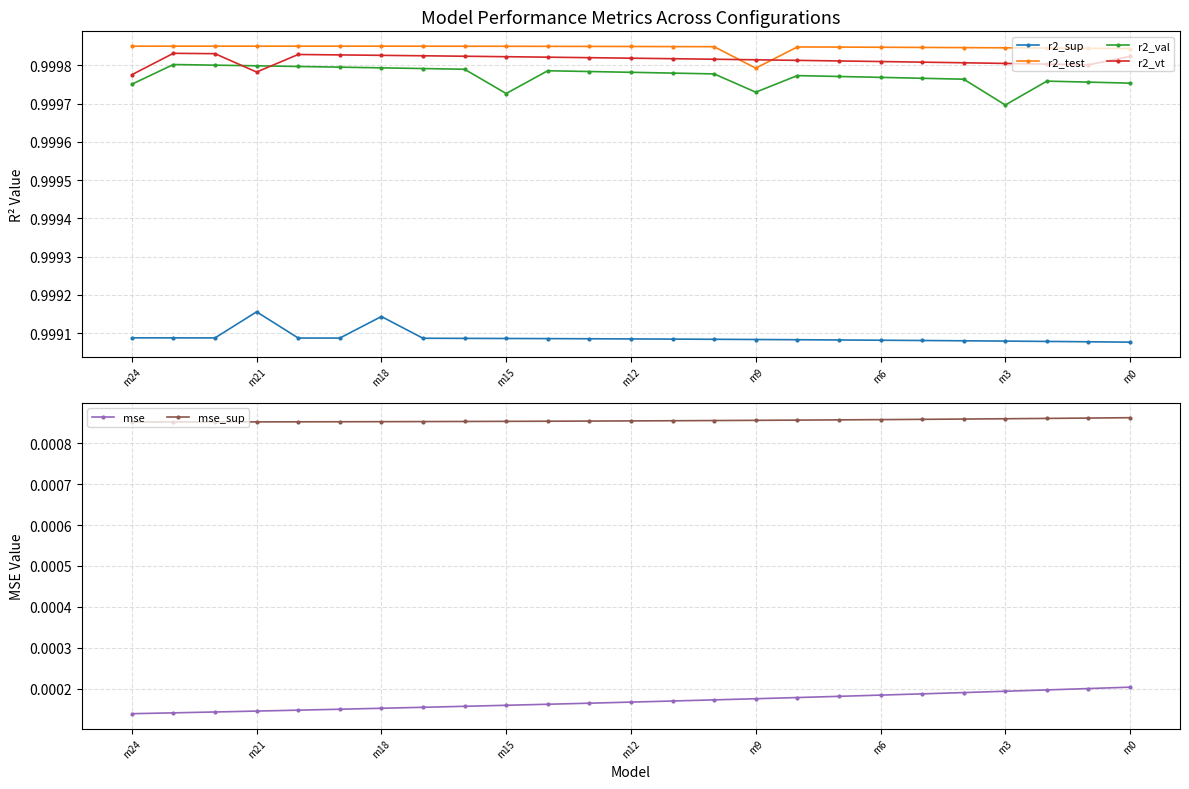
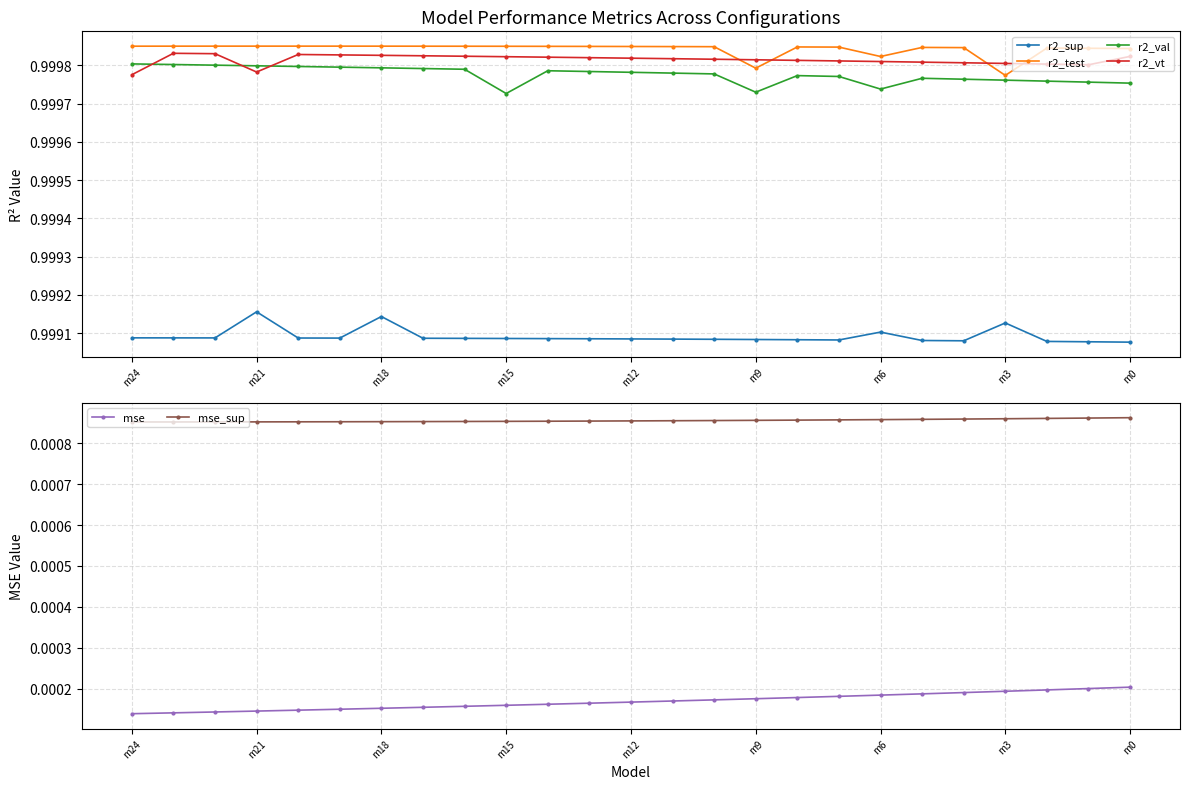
Model Performance Metrics Across Configurations, r2_val, m24: 0.99975 -> 0.99980
Model Performance Metrics Across Configurations, r2_sup, m6: 0.99908 -> 0.99910
Model Performance Metrics Across Configurations, r2_test, m6: 0.99985 -> 0.99982
Model Performance Metrics Across Configurations, r2_val, m6: 0.99977 -> 0.99974
Model Performance Metrics Across Configurations, r2_sup, m3: 0.99908 -> 0.99913
Model Performance Metrics Across Configurations, r2_test, m3: 0.99985 -> 0.99977
Model Performance Metrics Across Configurations, r2_val, m3: 0.99970 -> 0.99976
